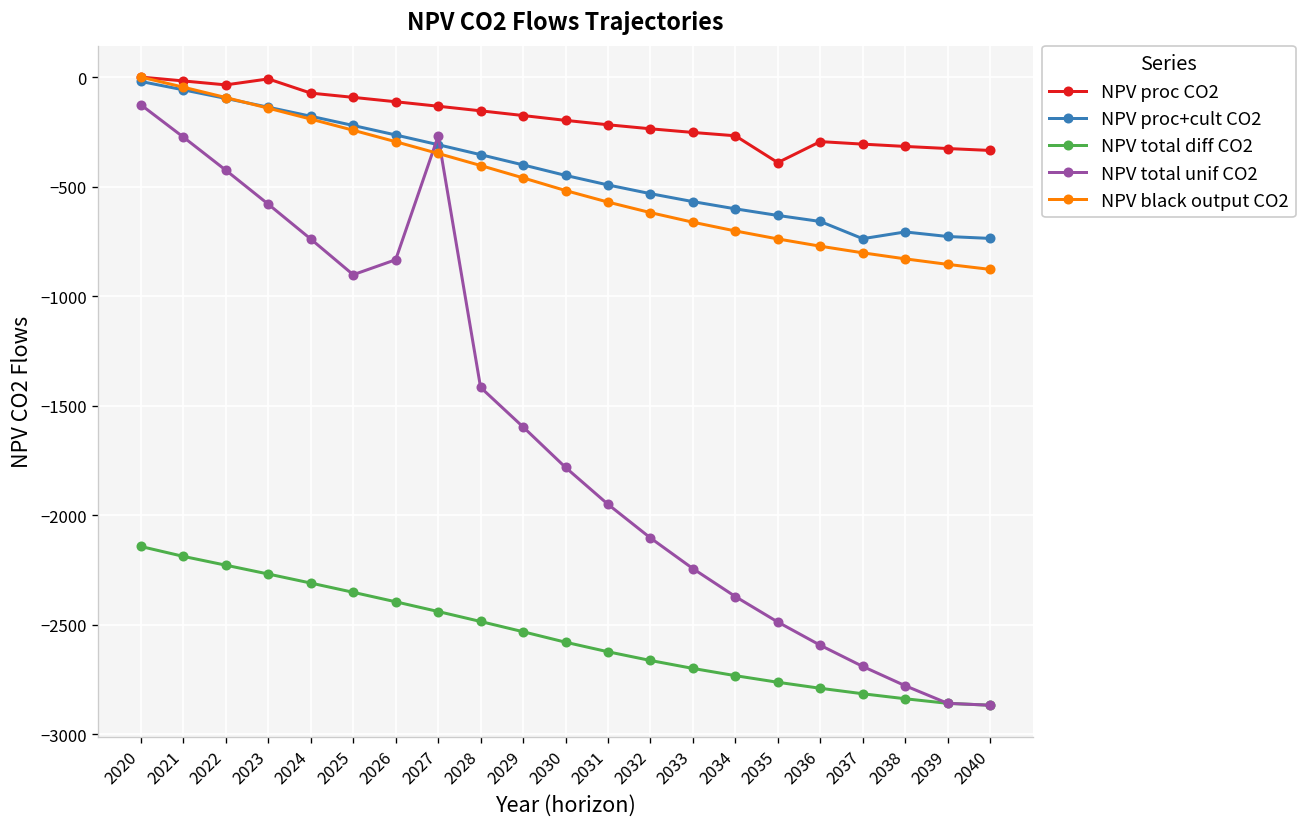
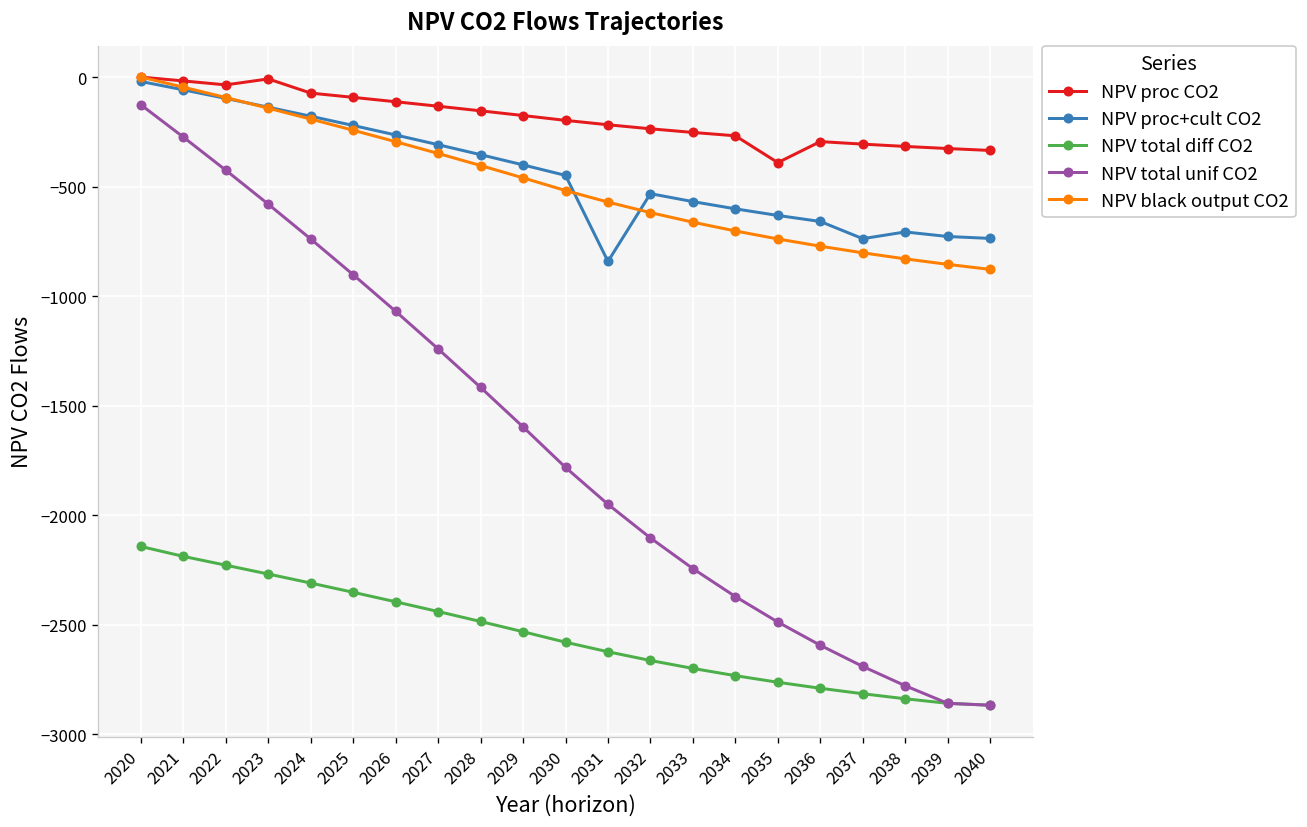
NPV total unif CO2, 2026: -830 -> -1070
NPV total unif CO2, 2027: -270 -> -1240
NPV proc+cult CO2, 2031: -490 -> -840
